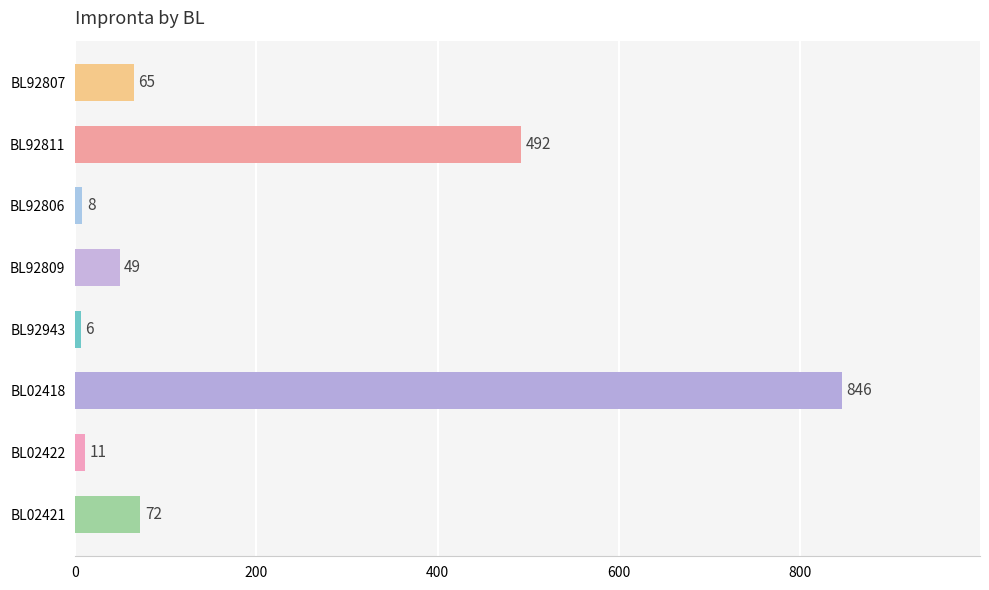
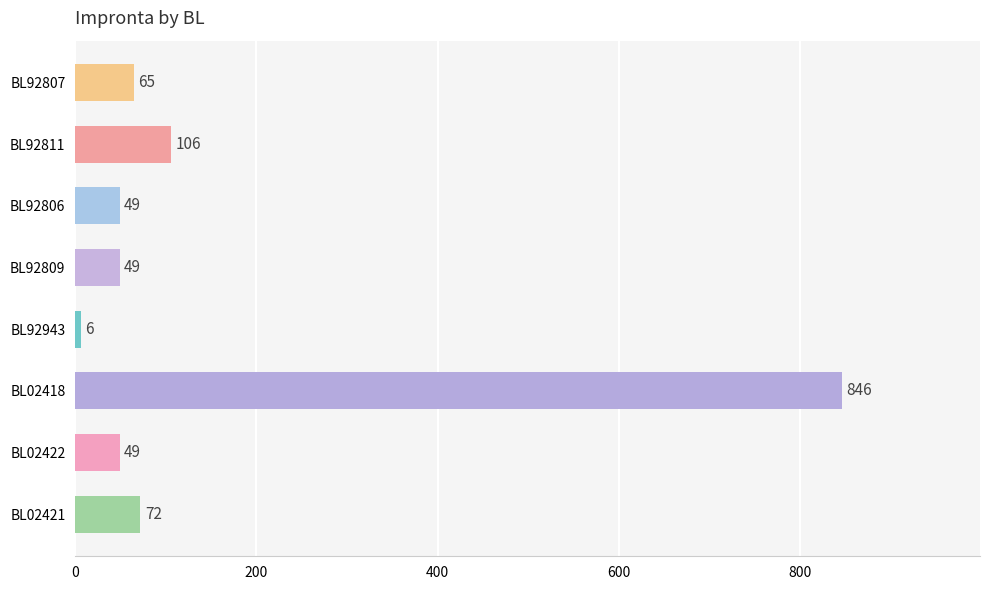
BL92811: 492 -> 106
BL92806: 8 -> 49
BL02422: 11 -> 49
